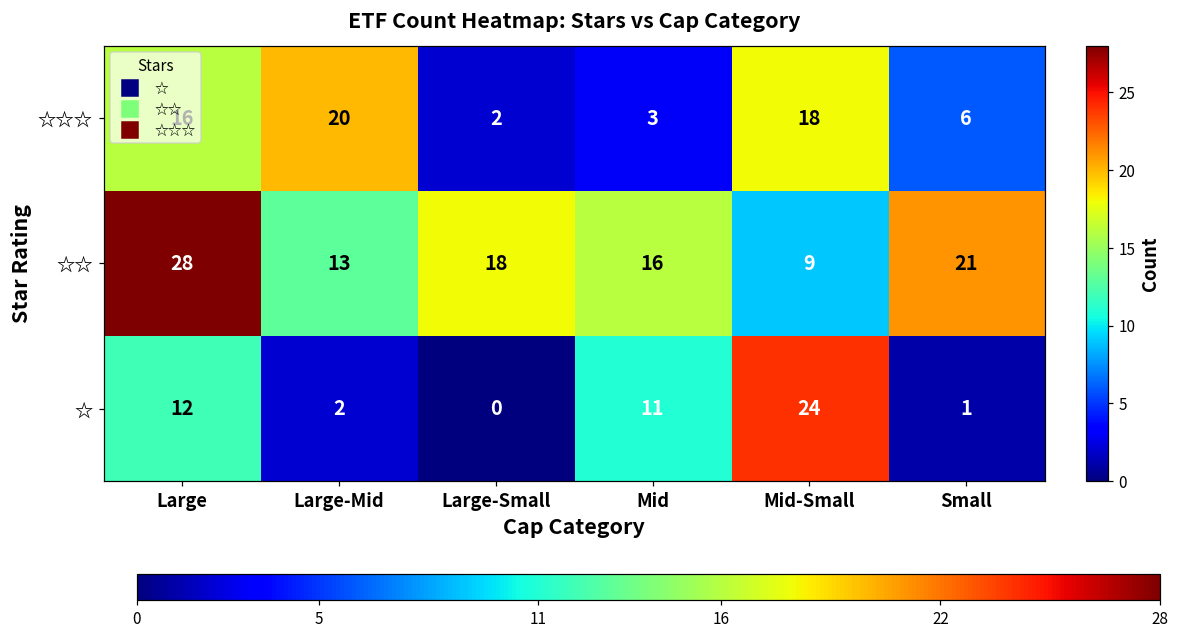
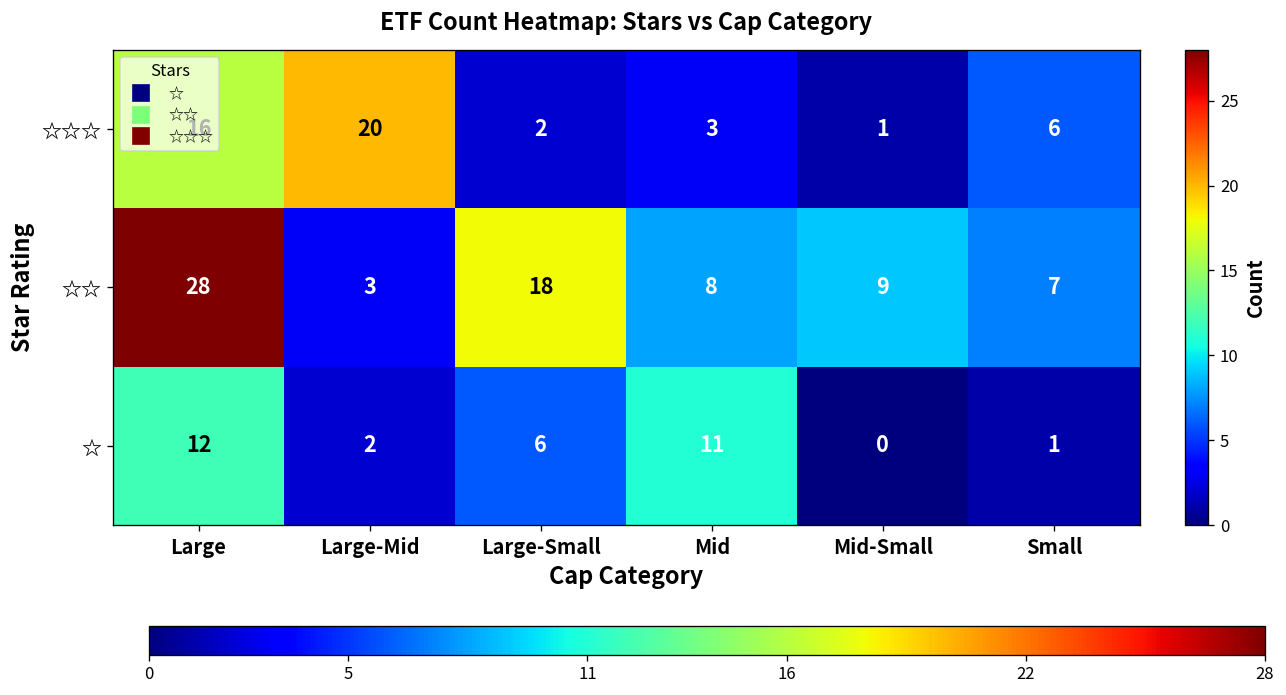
☆☆☆, Mid-Small: 18 -> 1
☆☆, Large-Mid: 13 -> 3
☆☆, Mid: 16 -> 8
☆☆, Small: 21 -> 7
☆, Large-Small: 0 -> 6
☆, Mid-Small: 24 -> 0
